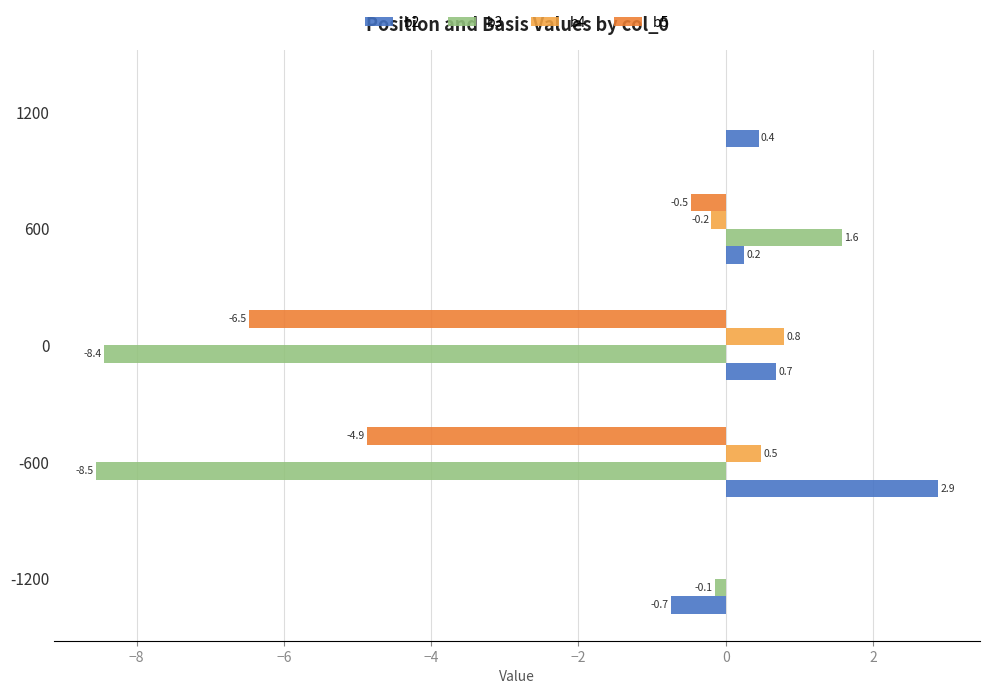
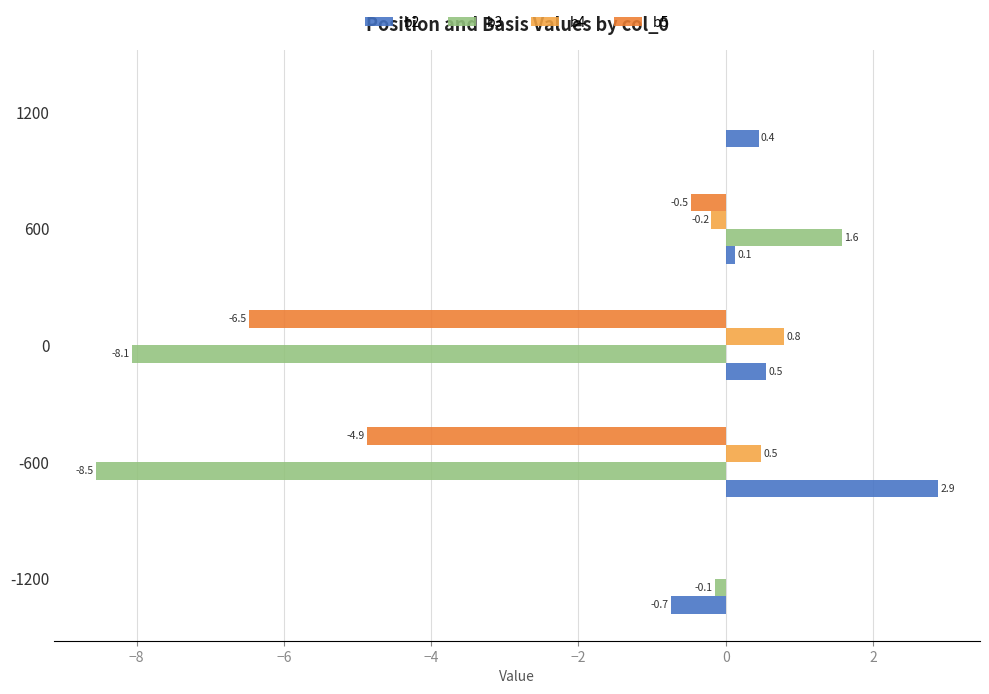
b2, 600: 0.2 -> 0.1
b3, 0: -8.4 -> -8.1
b2, 0: 0.7 -> 0.5
